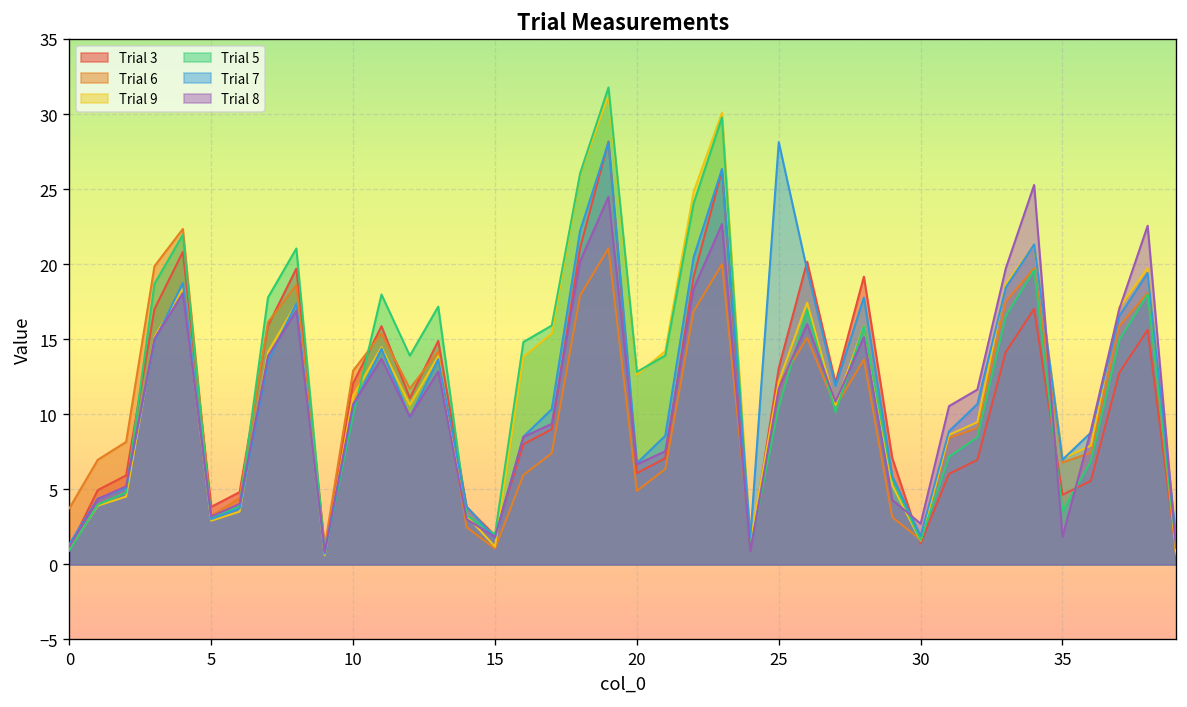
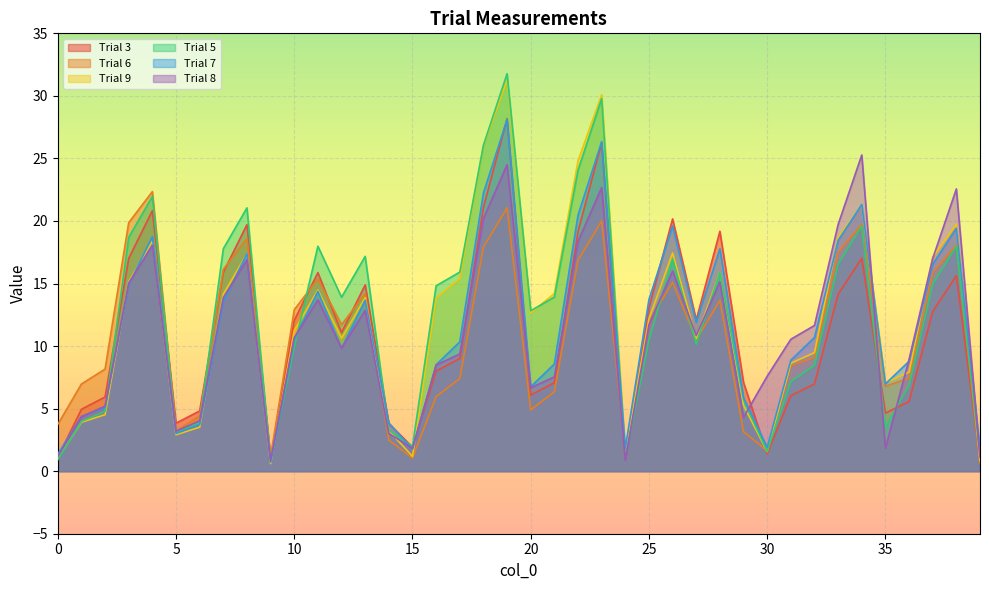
Trial 7, 25: 28.1 -> 13.7
Trial 8, 30: 2.7 -> 7.6
